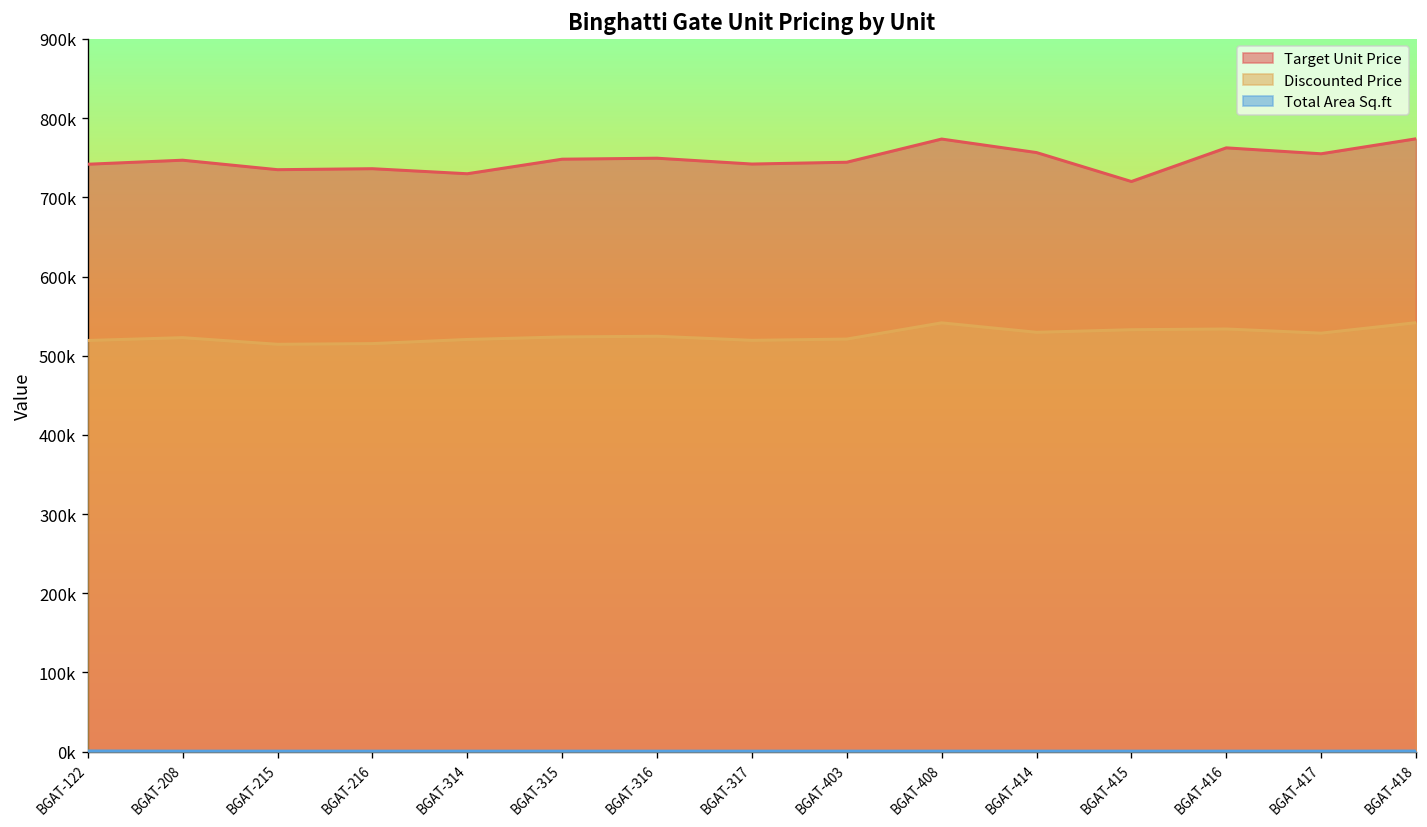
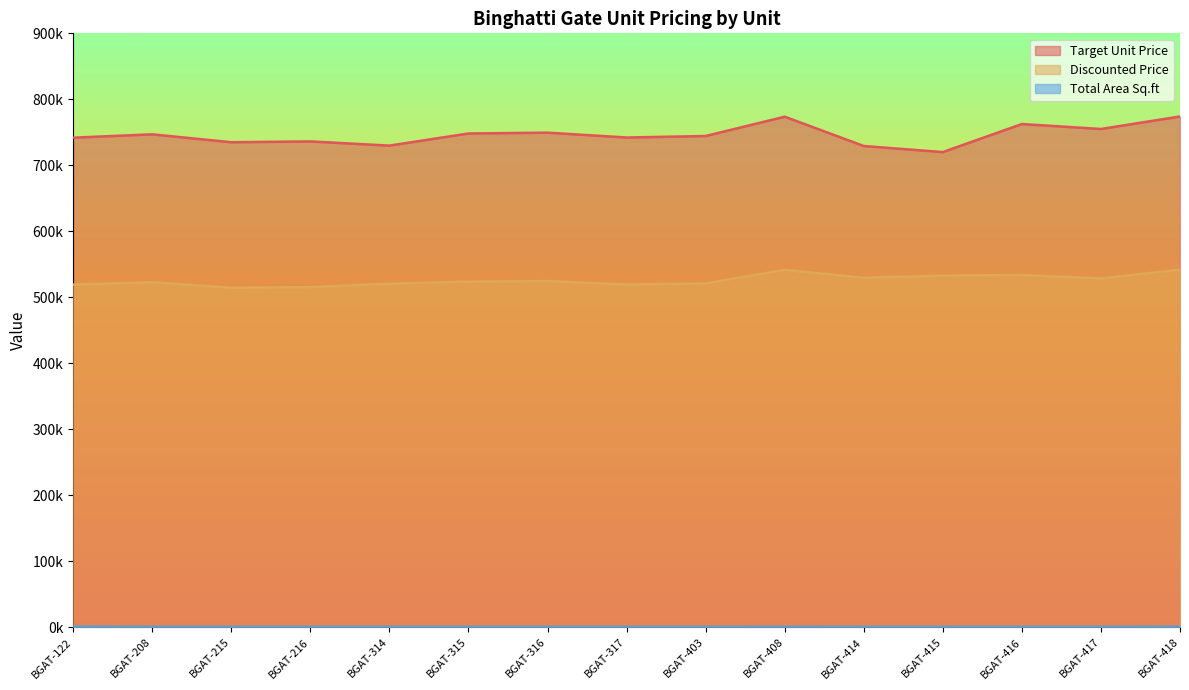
Target Unit Price, BGAT-414: 760000 -> 730000
